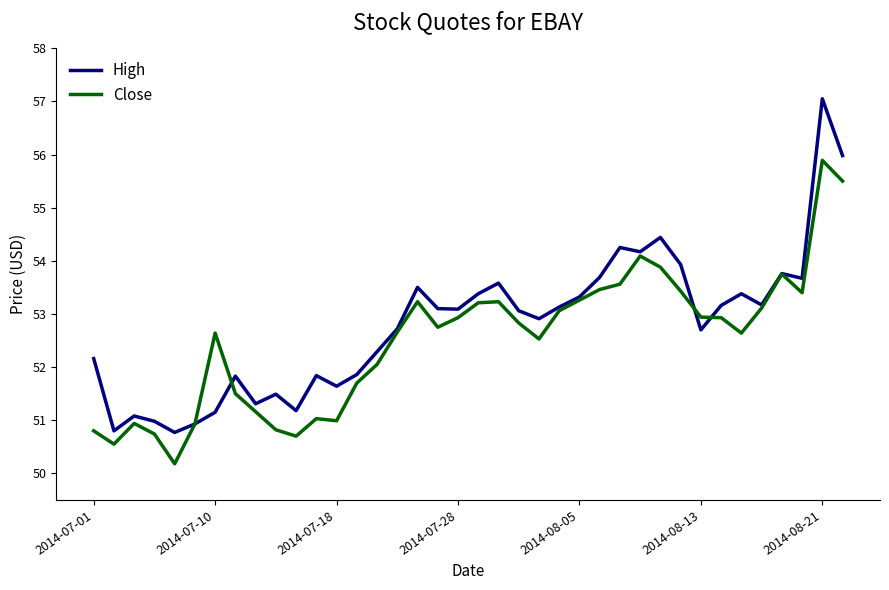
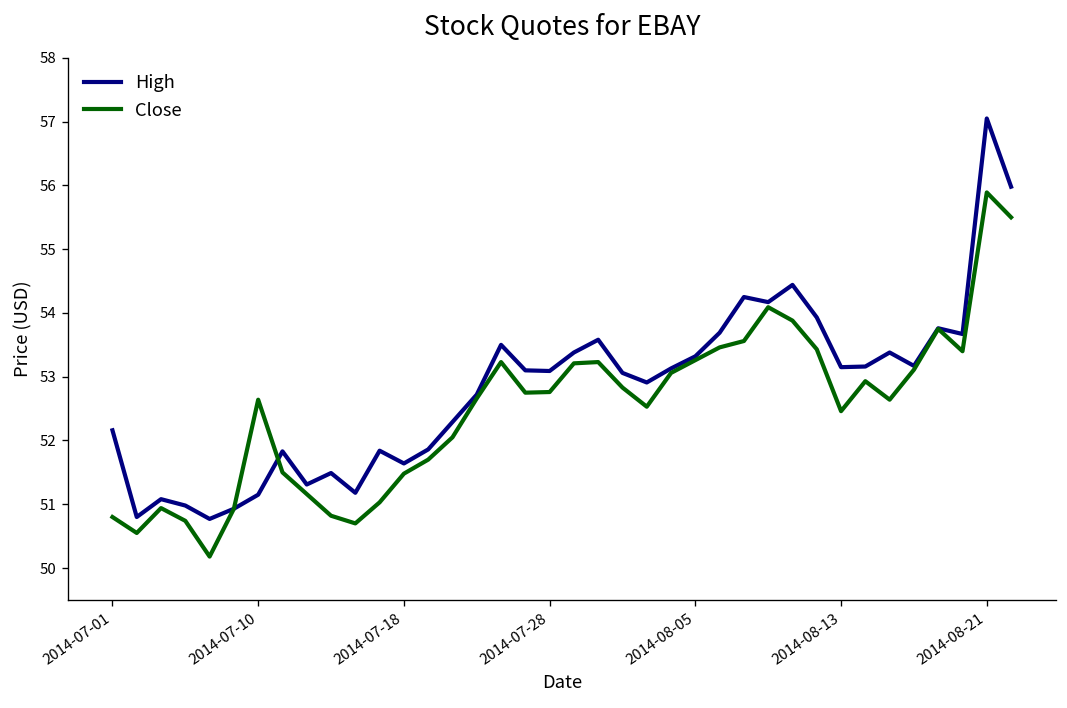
Close, 2014-07-18: 51.0 -> 51.5
Close, 2014-07-28: 52.9 -> 52.8
High, 2014-08-13: 52.7 -> 53.2
Close, 2014-08-13: 52.9 -> 52.5
